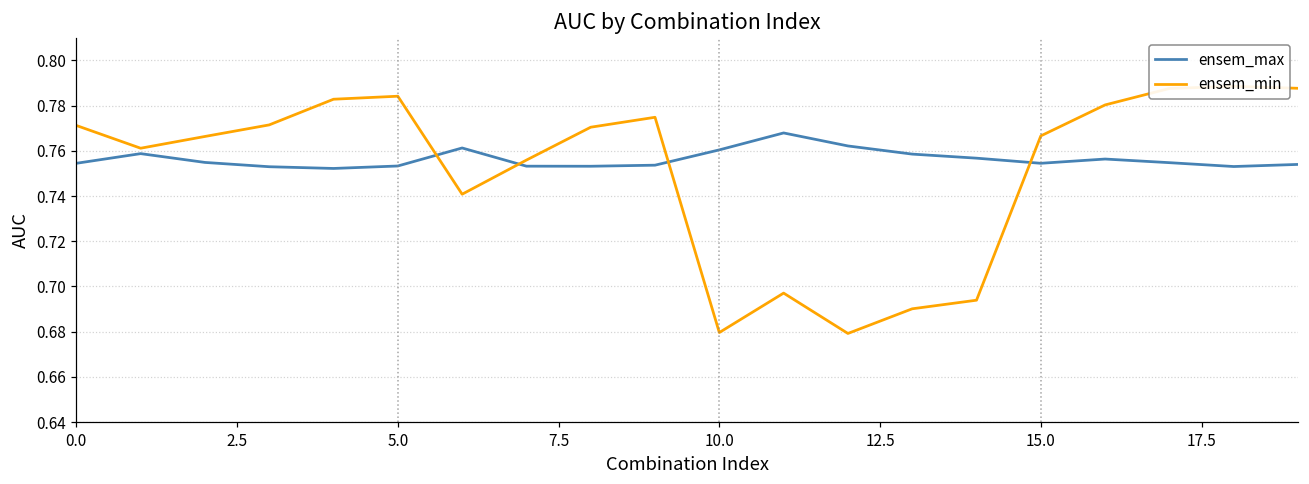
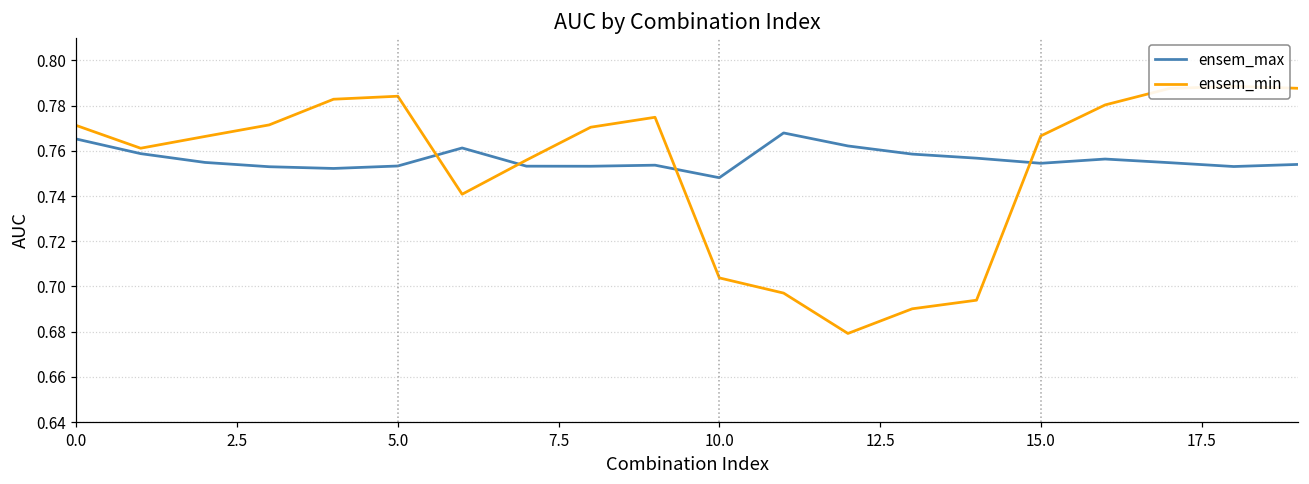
ensem_max, 0.0: 0.754 -> 0.765
ensem_max, 10.0: 0.760 -> 0.748
ensem_min, 10.0: 0.680 -> 0.704
